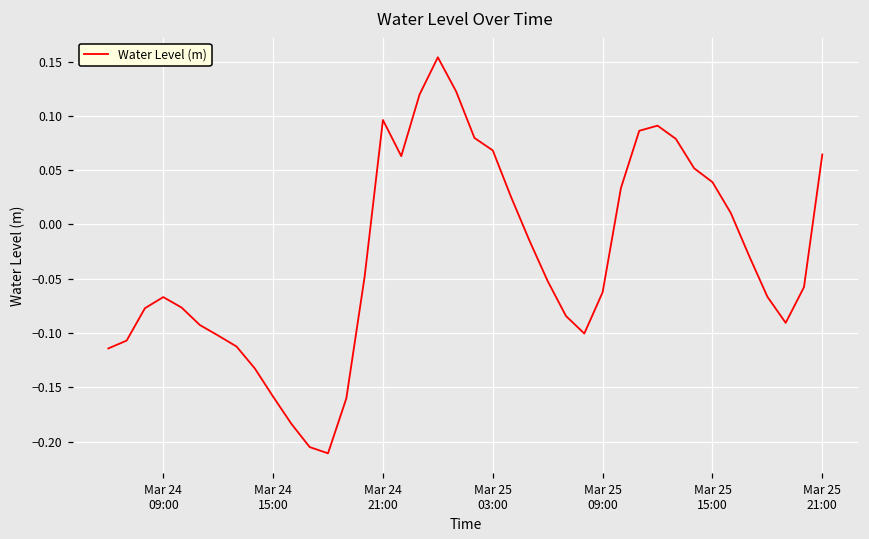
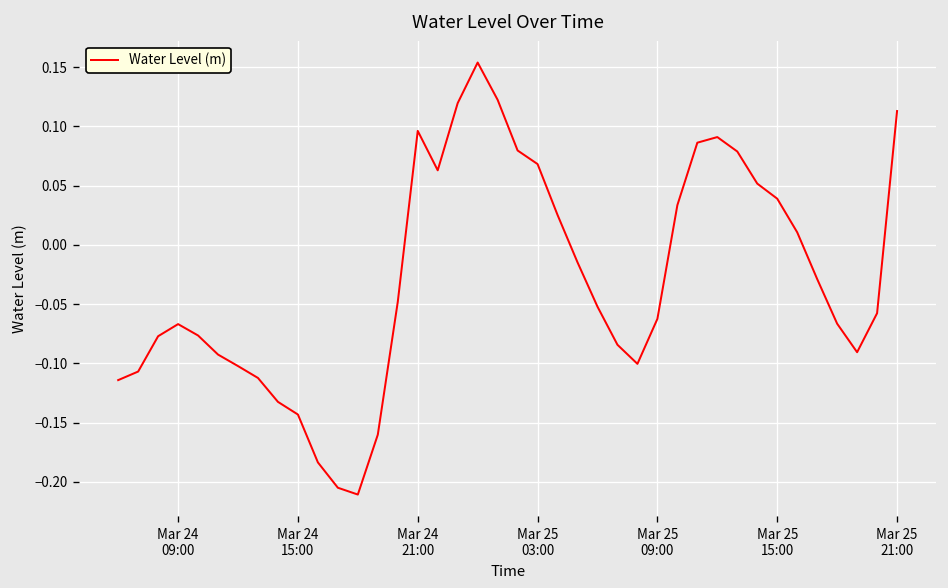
Mar 24 15:00: -0.16 -> -0.14
Mar 25 21:00: 0.06 -> 0.11
